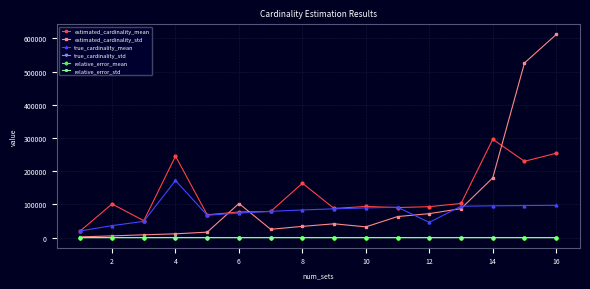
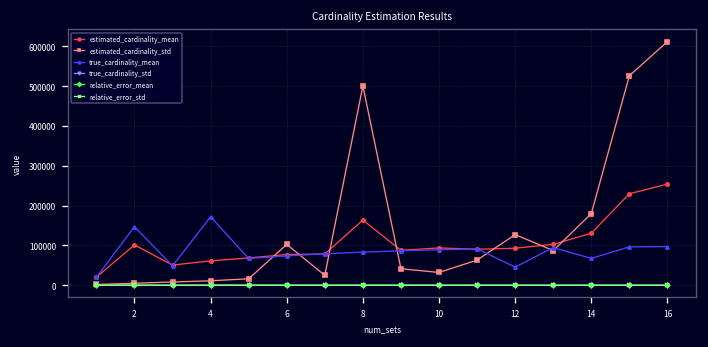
true_cardinality_mean, 2: 40000 -> 150000
estimated_cardinality_mean, 4: 250000 -> 60000
estimated_cardinality_std, 8: 30000 -> 500000
estimated_cardinality_std, 12: 70000 -> 130000
estimated_cardinality_mean, 14: 300000 -> 130000
true_cardinality_mean, 14: 100000 -> 70000
